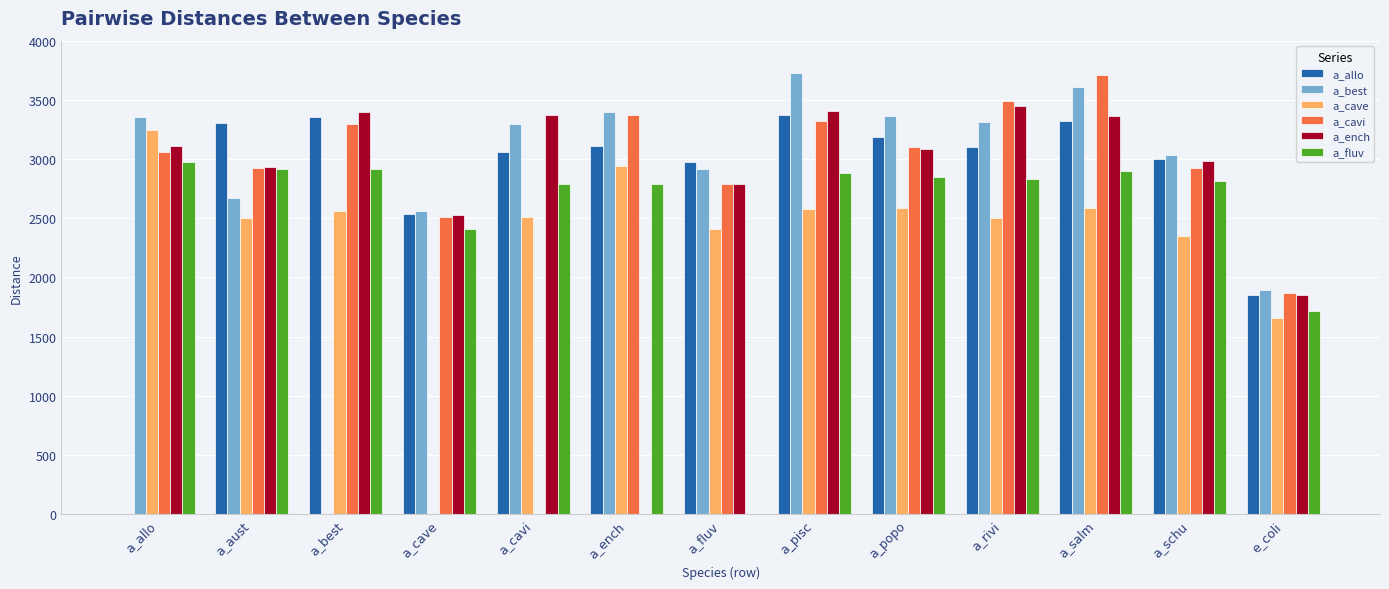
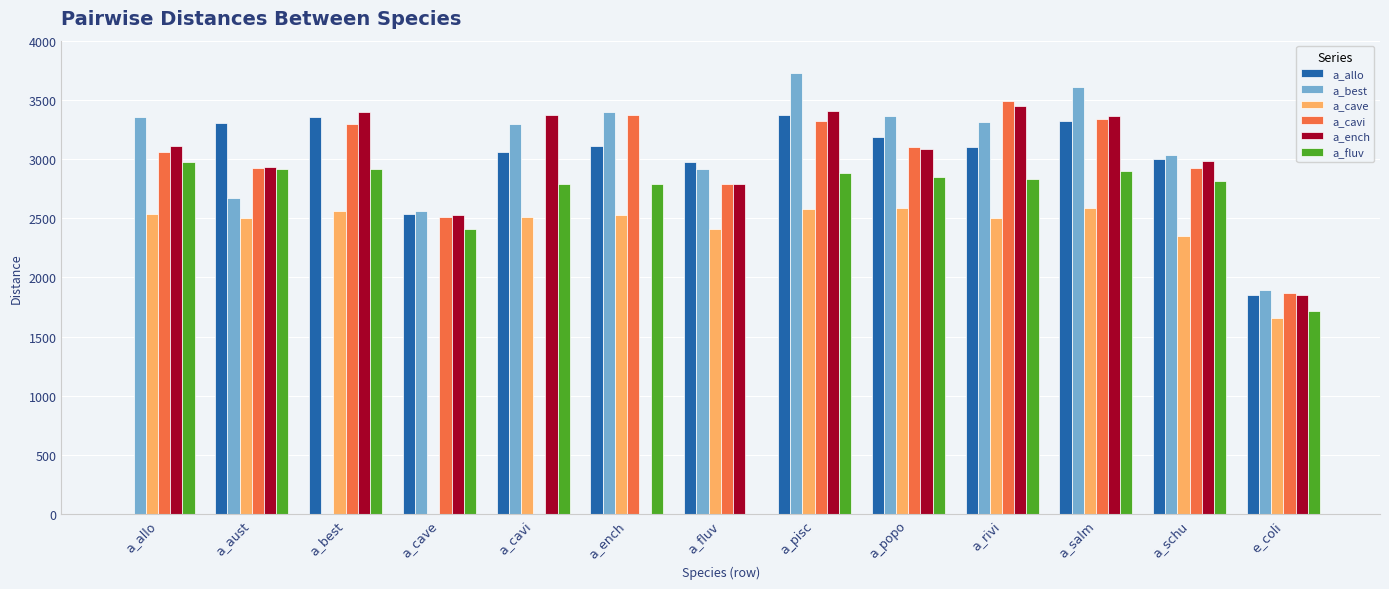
a_cave, a_allo: 3240 -> 2530
a_cave, a_ench: 2940 -> 2530
a_cavi, a_salm: 3710 -> 3340
